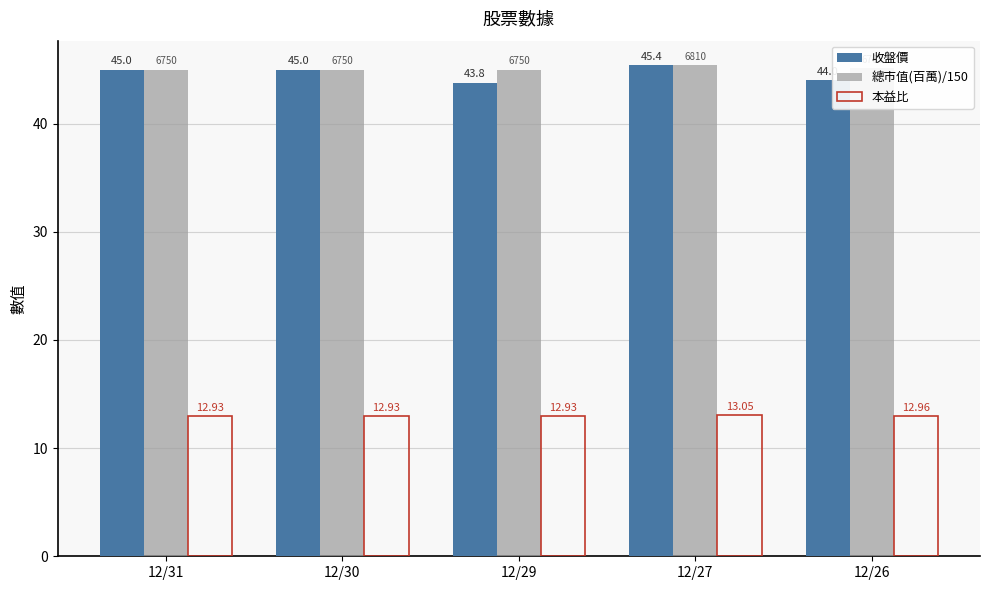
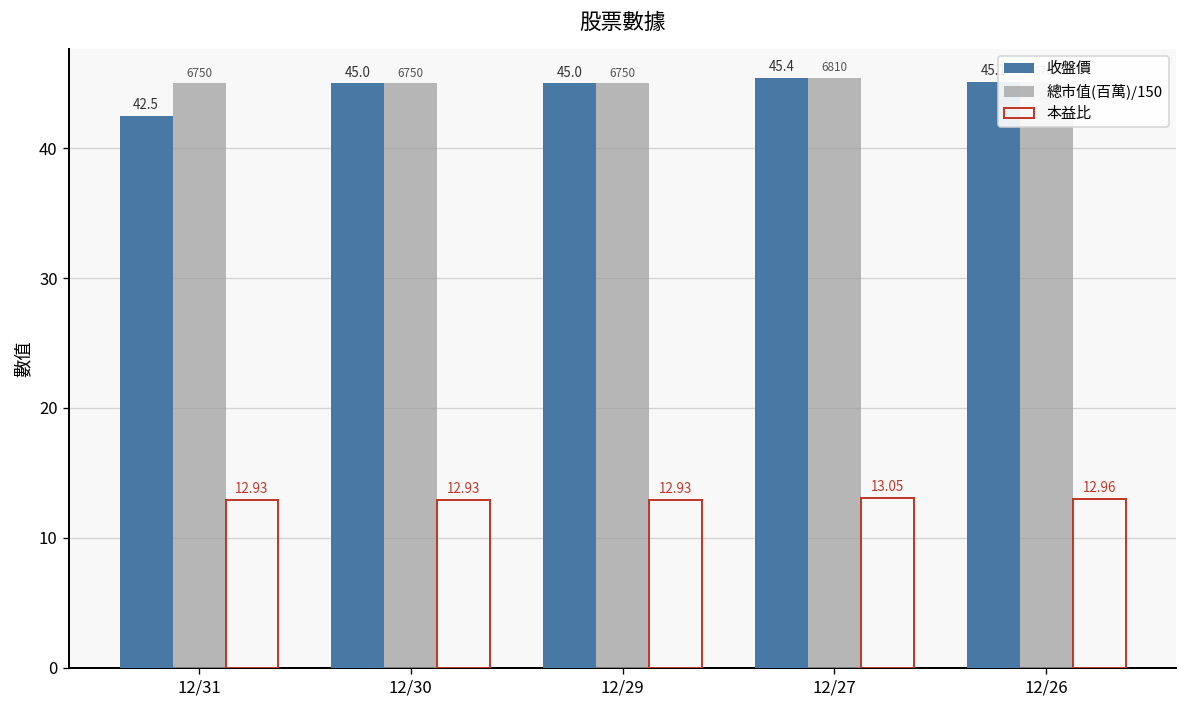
收盤價, 12/31: 45.0 -> 42.5
收盤價, 12/29: 43.8 -> 45.0
收盤價, 12/26: 44.0 -> 45.1
